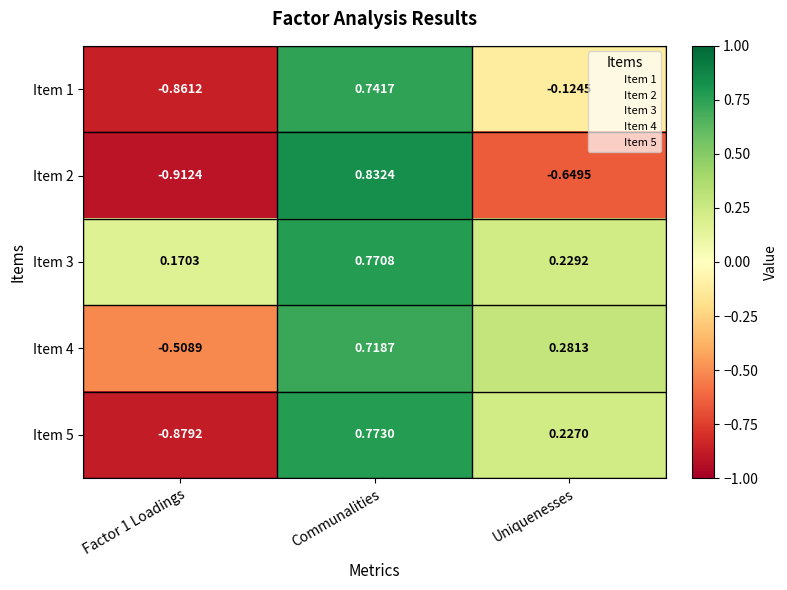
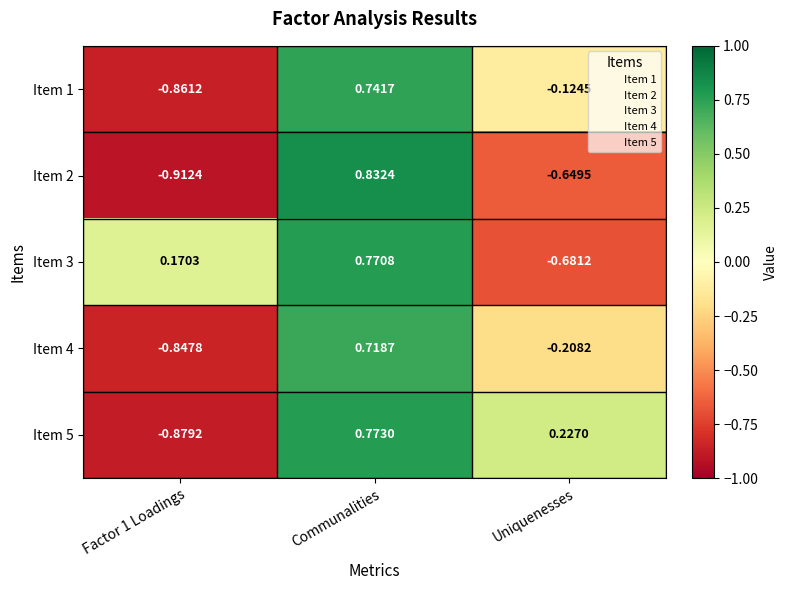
Item 3, Uniquenesses: 0.2292 -> -0.6812
Item 4, Factor 1 Loadings: -0.5089 -> -0.8478
Item 4, Uniquenesses: 0.2813 -> -0.2082
